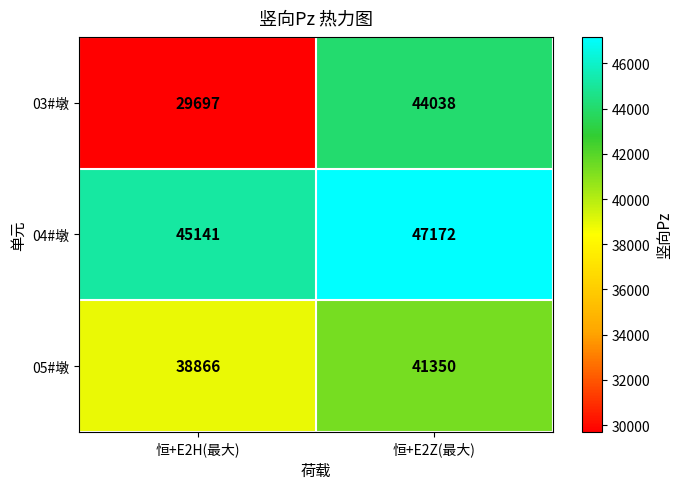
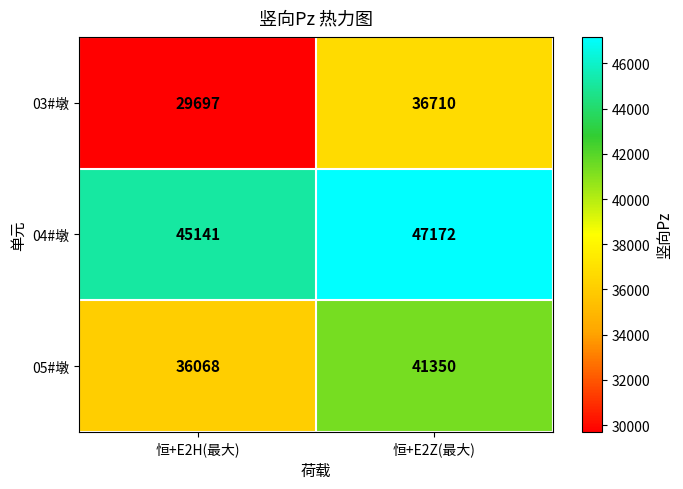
03#墩, 恒+E2Z(最大): 44038 -> 36710
05#墩, 恒+E2H(最大): 38866 -> 36068
